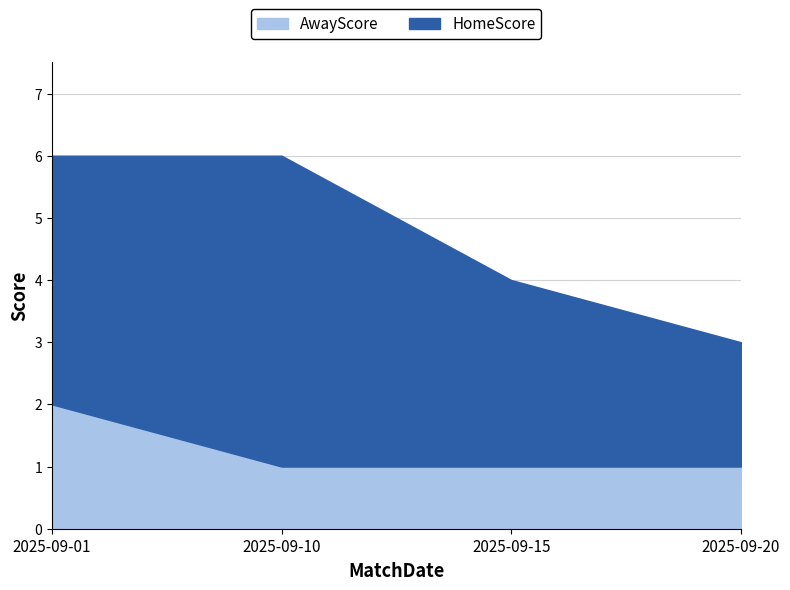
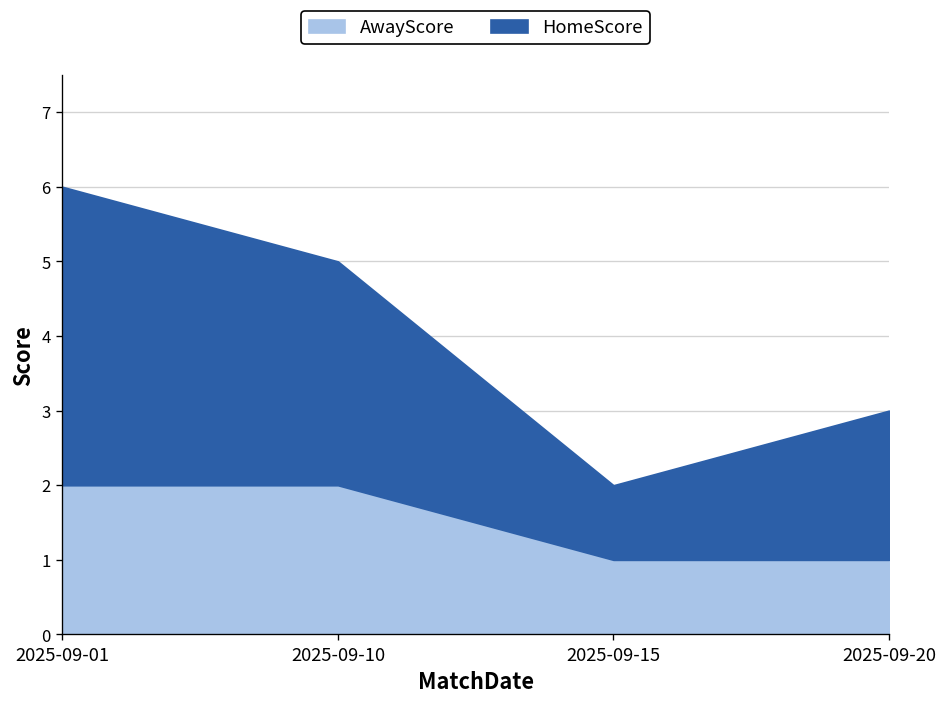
AwayScore, 2025-09-10: 1 -> 2
HomeScore, 2025-09-10: 5 -> 3
HomeScore, 2025-09-15: 3 -> 1
